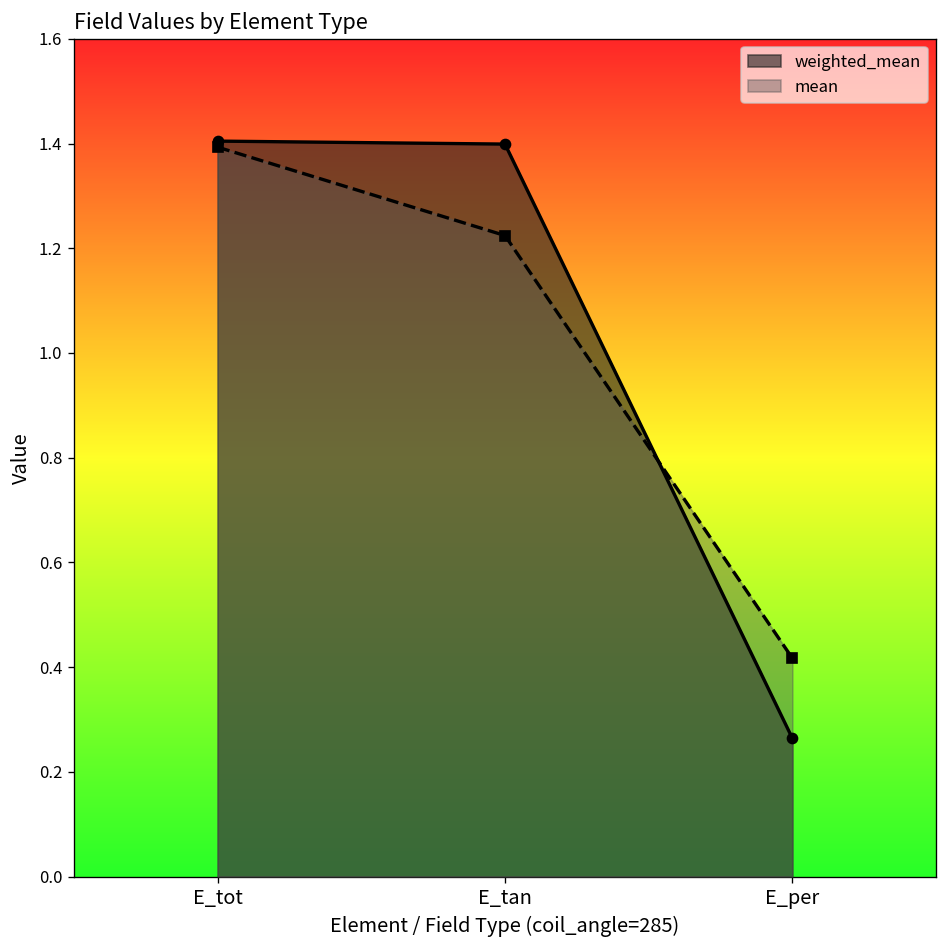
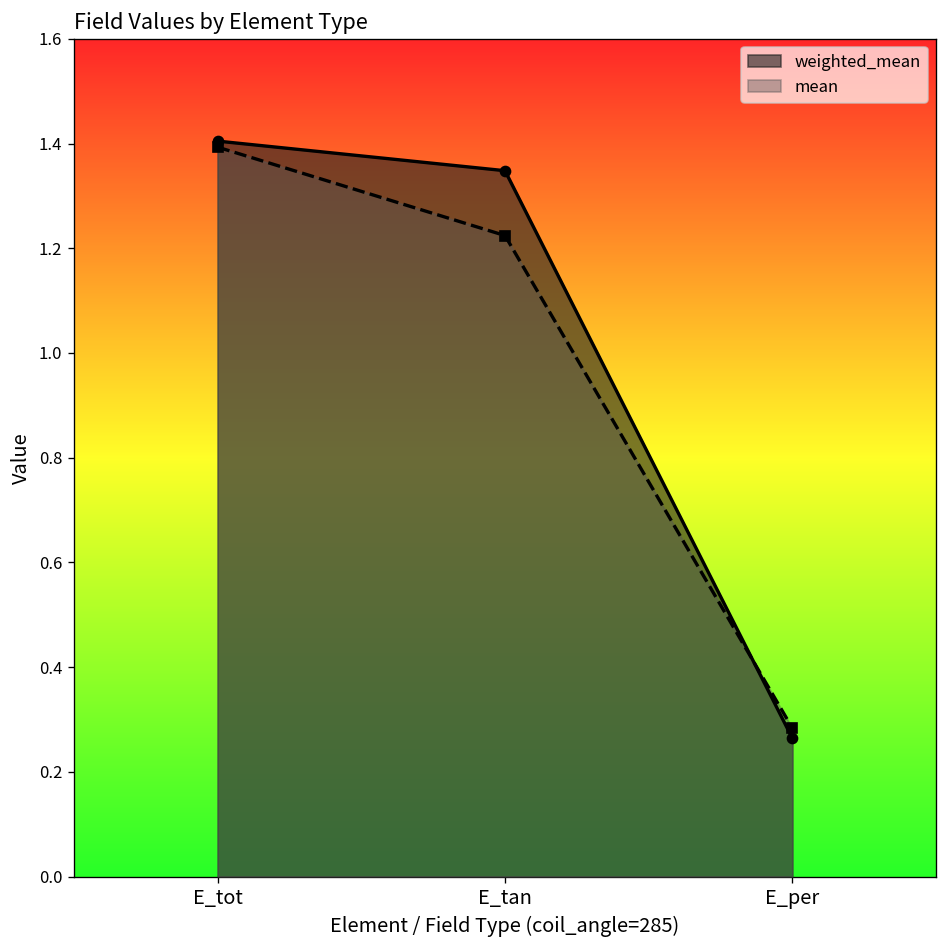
weighted_mean, E_tan: 1.40 -> 1.35
mean, E_per: 0.42 -> 0.28
